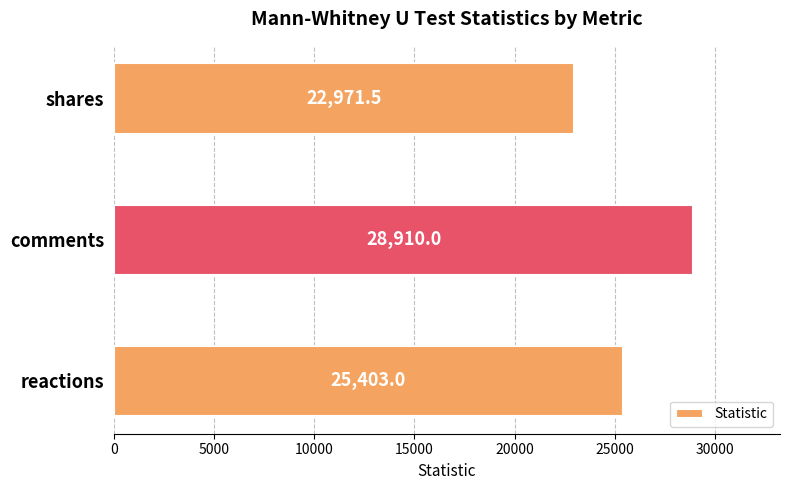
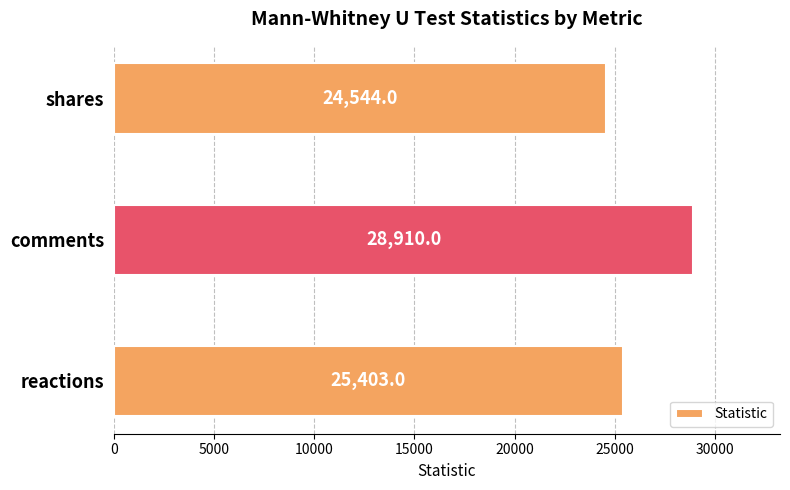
shares: 22,971.5 -> 24,544.0
